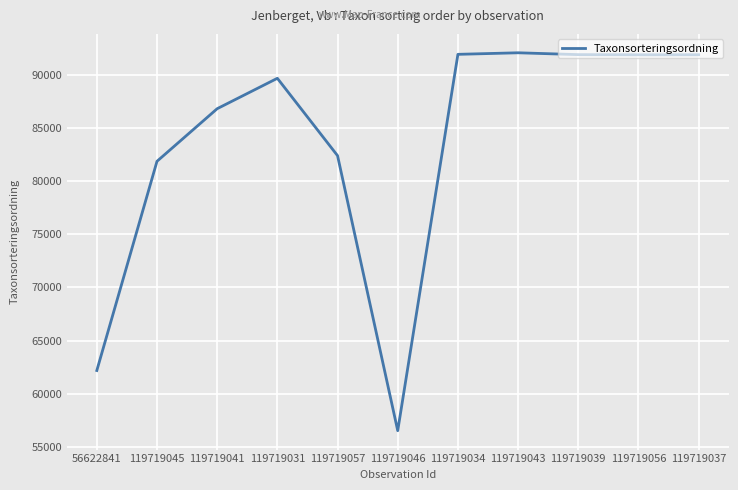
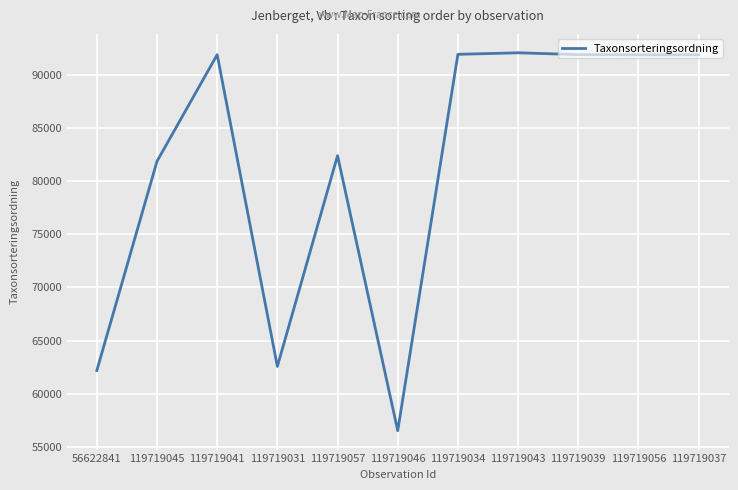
119719041: 86800 -> 91900
119719031: 89700 -> 62600
